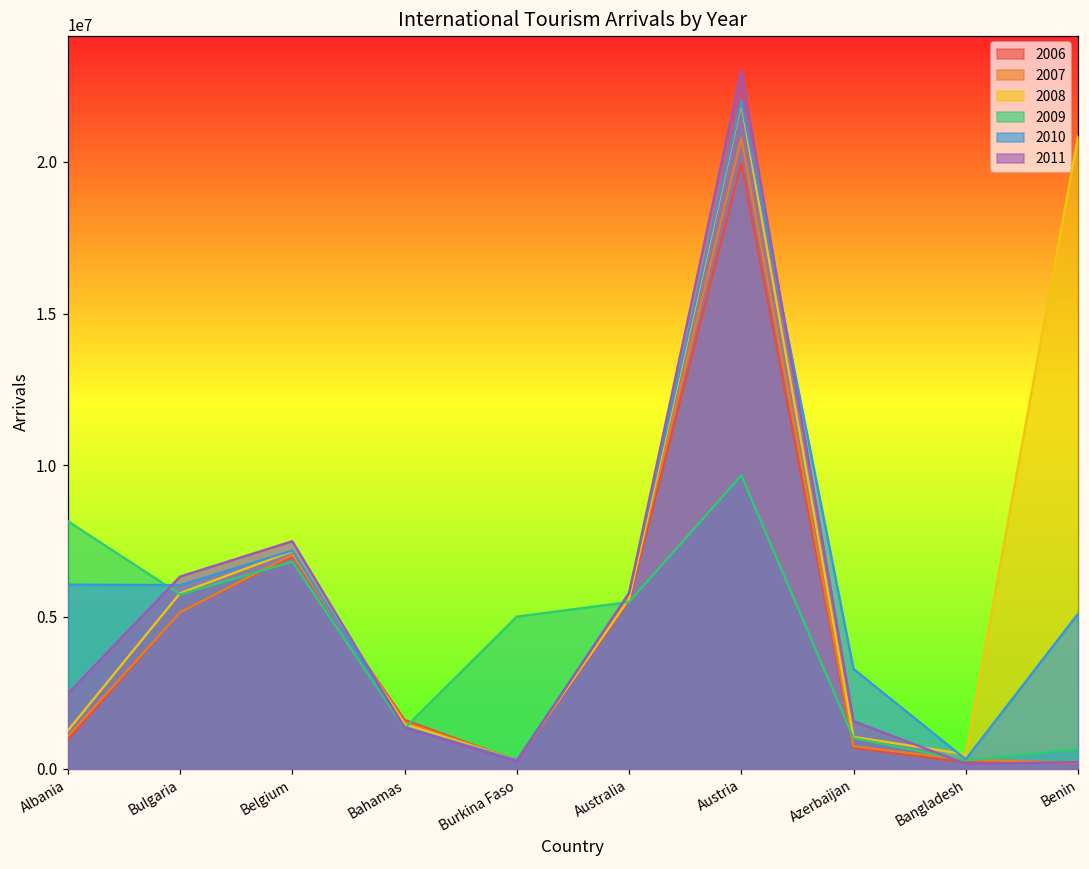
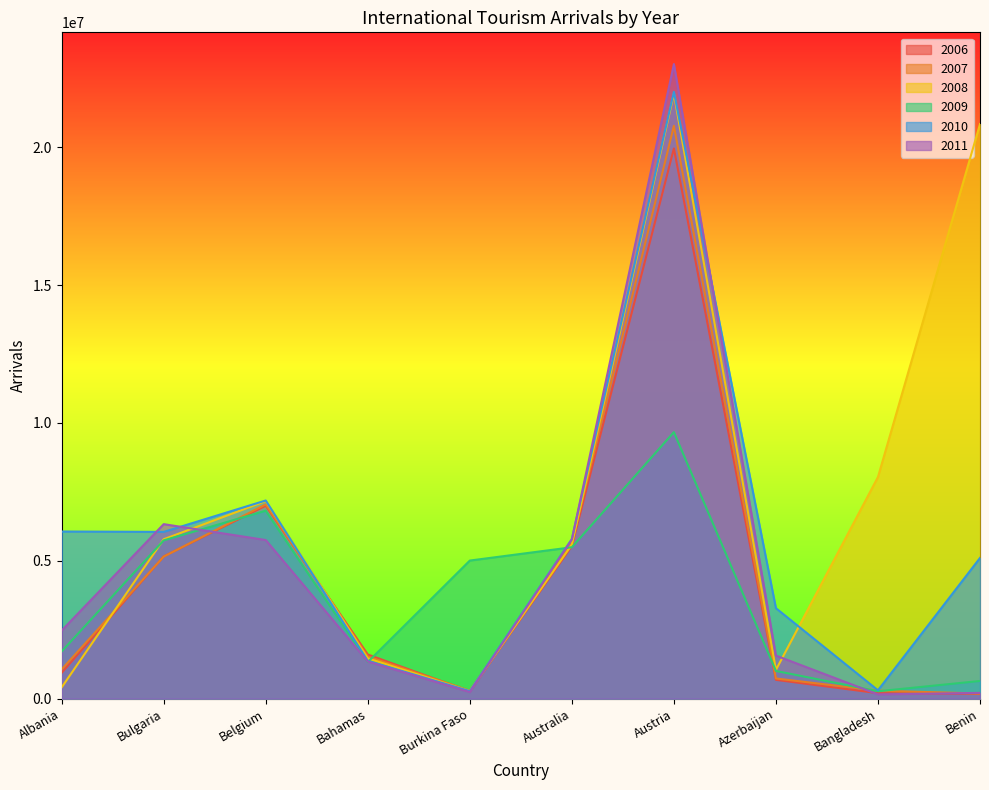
2008, Albania: 1200000 -> 400000
2009, Albania: 8200000 -> 1700000
2011, Belgium: 7500000 -> 5800000
2008, Bangladesh: 500000 -> 8000000
